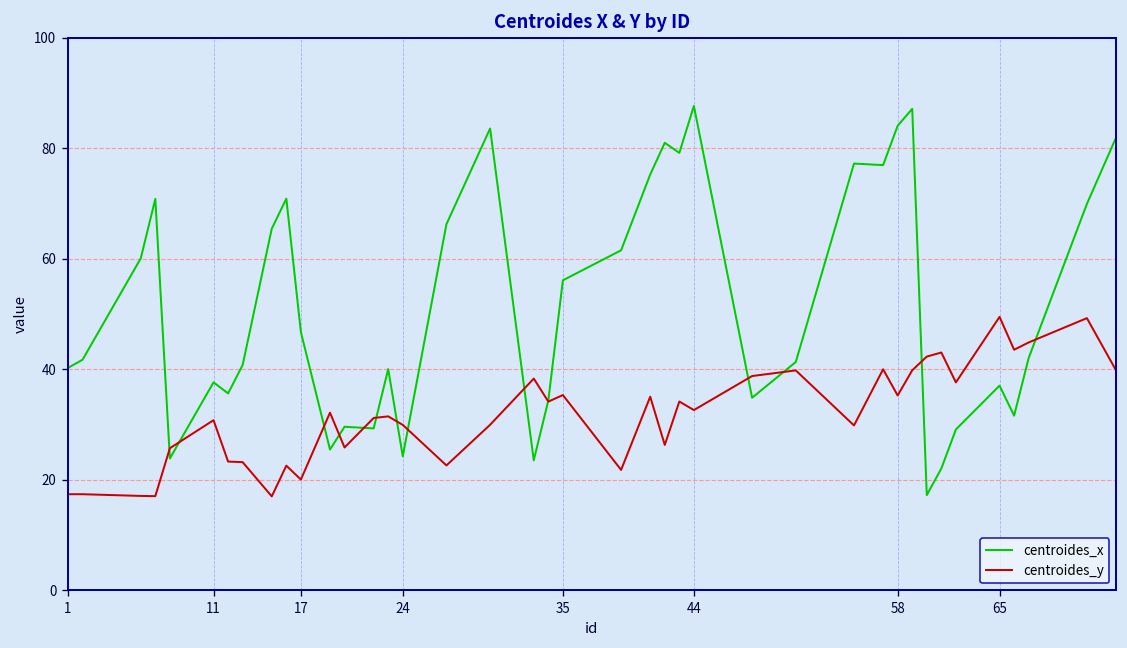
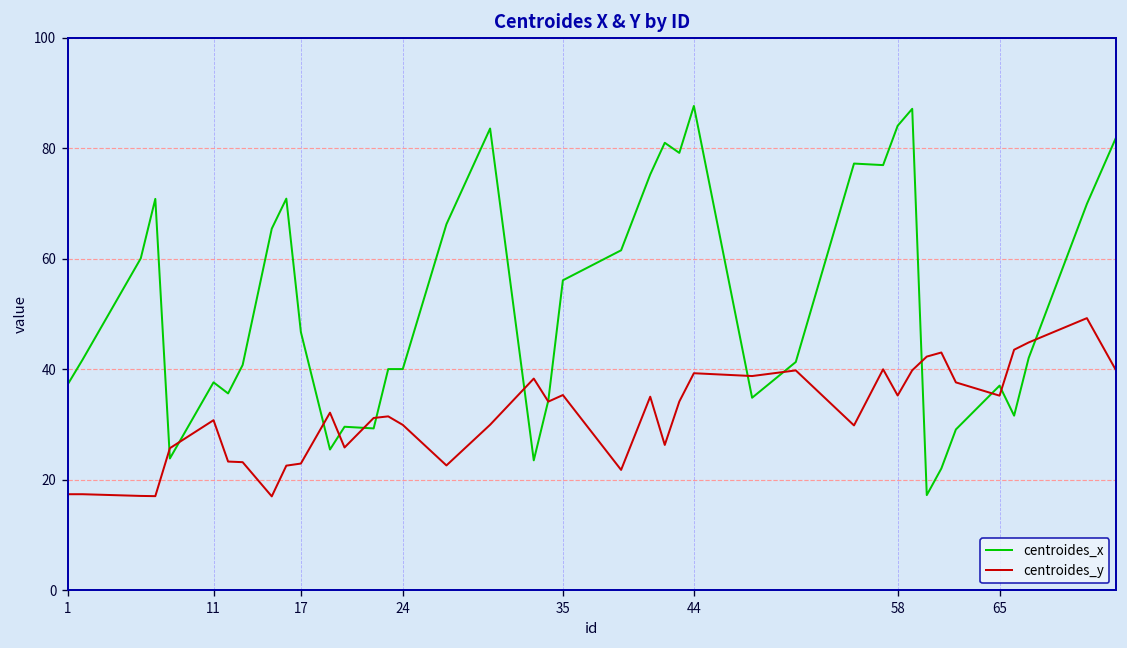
centroides_x, 1: 40 -> 37
centroides_y, 17: 20 -> 23
centroides_x, 24: 24 -> 40
centroides_y, 44: 33 -> 39
centroides_y, 65: 49 -> 35
